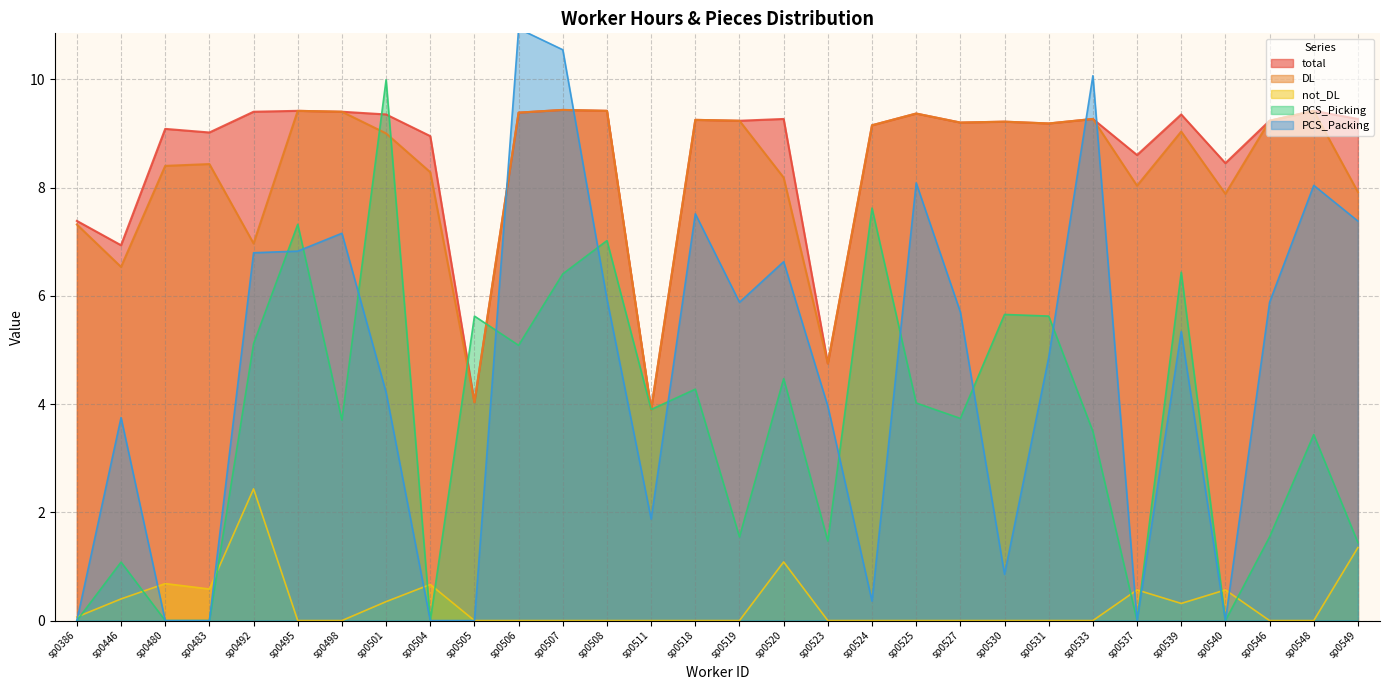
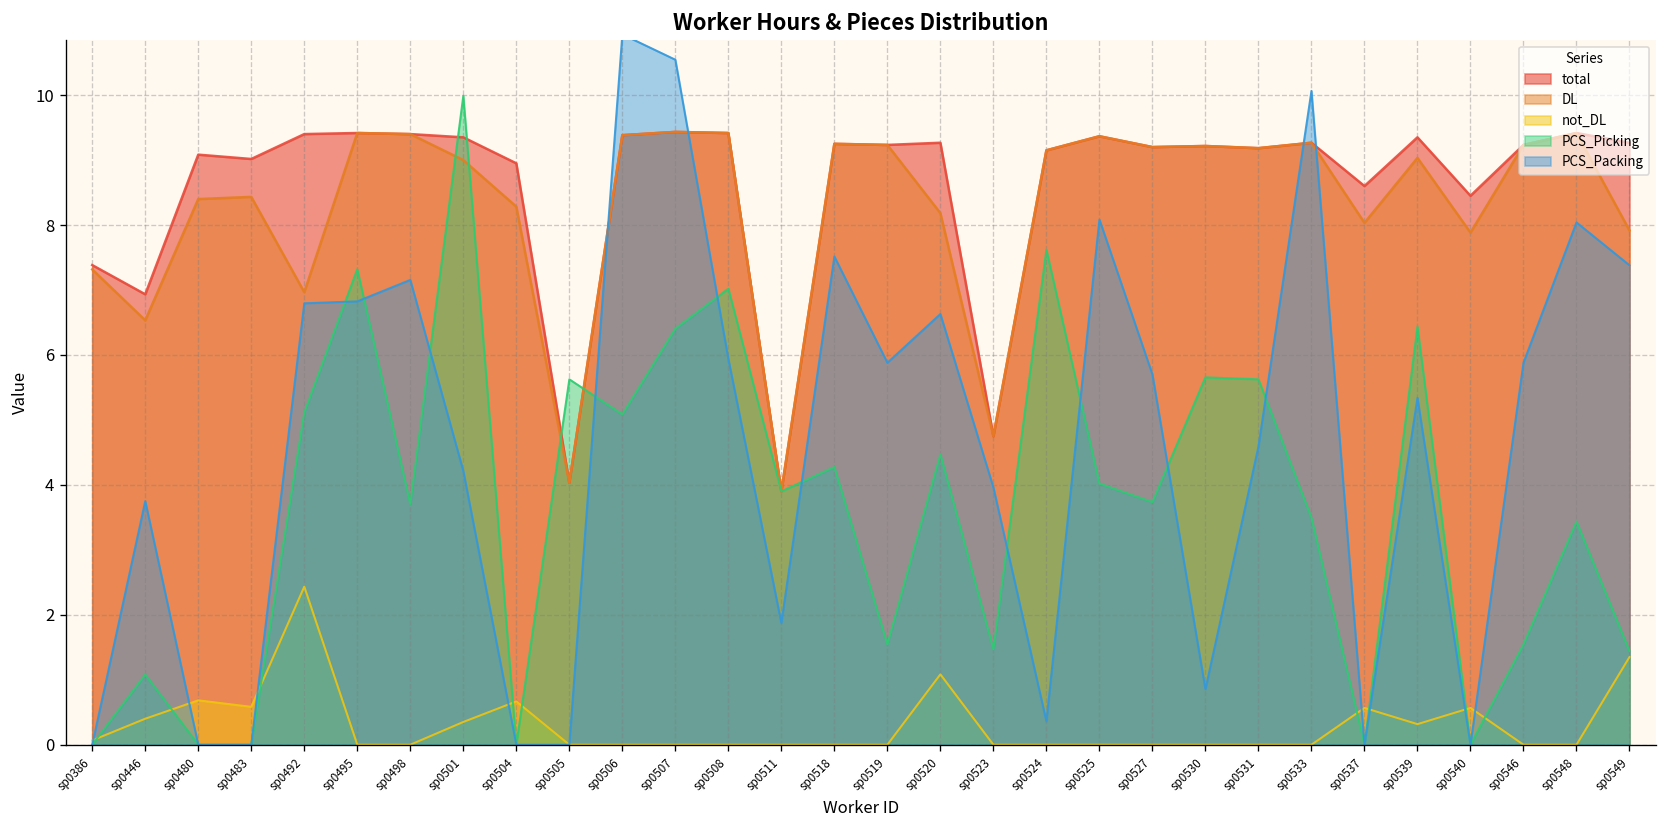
PCS_Packing, sp0531: 4.9 -> 4.6
